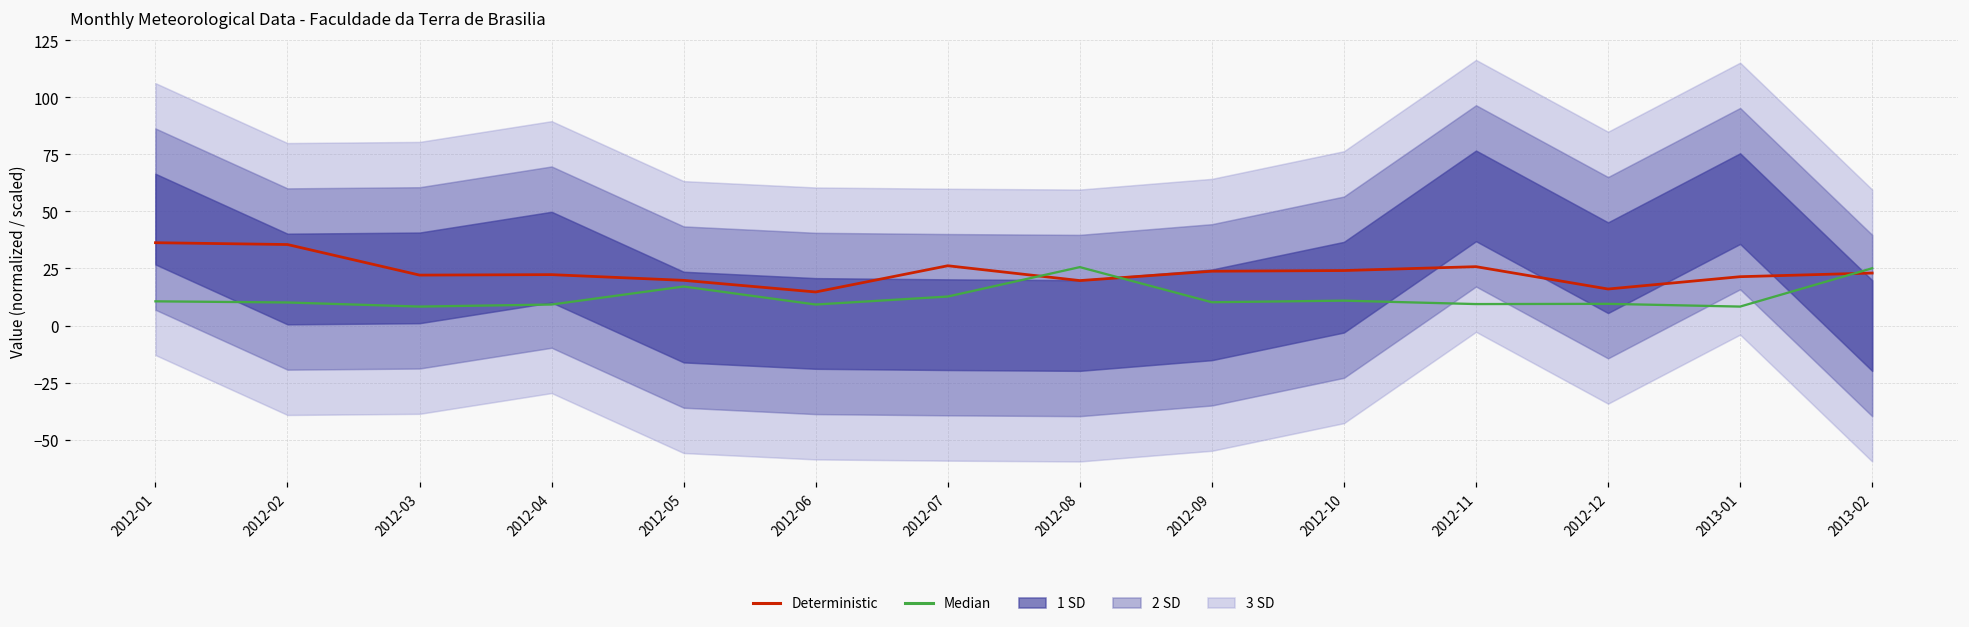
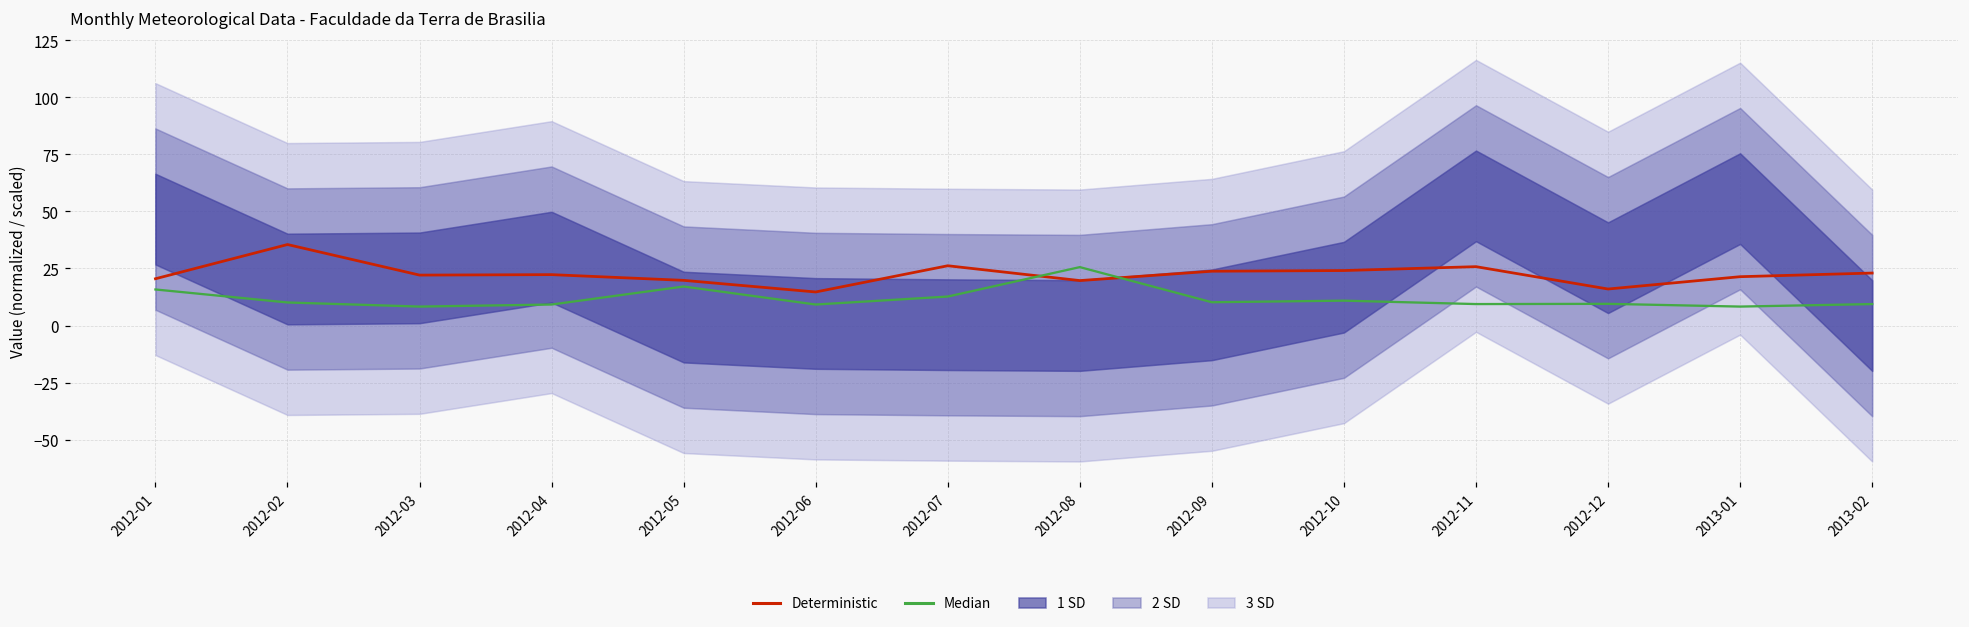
Deterministic, 2012-01: 36 -> 21
Median, 2012-01: 11 -> 16
Median, 2013-02: 25 -> 9
